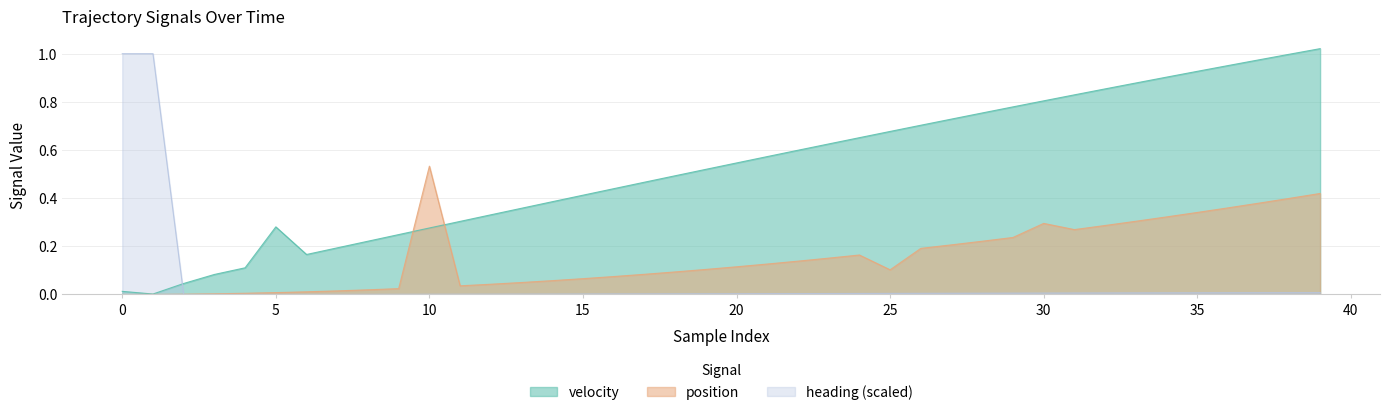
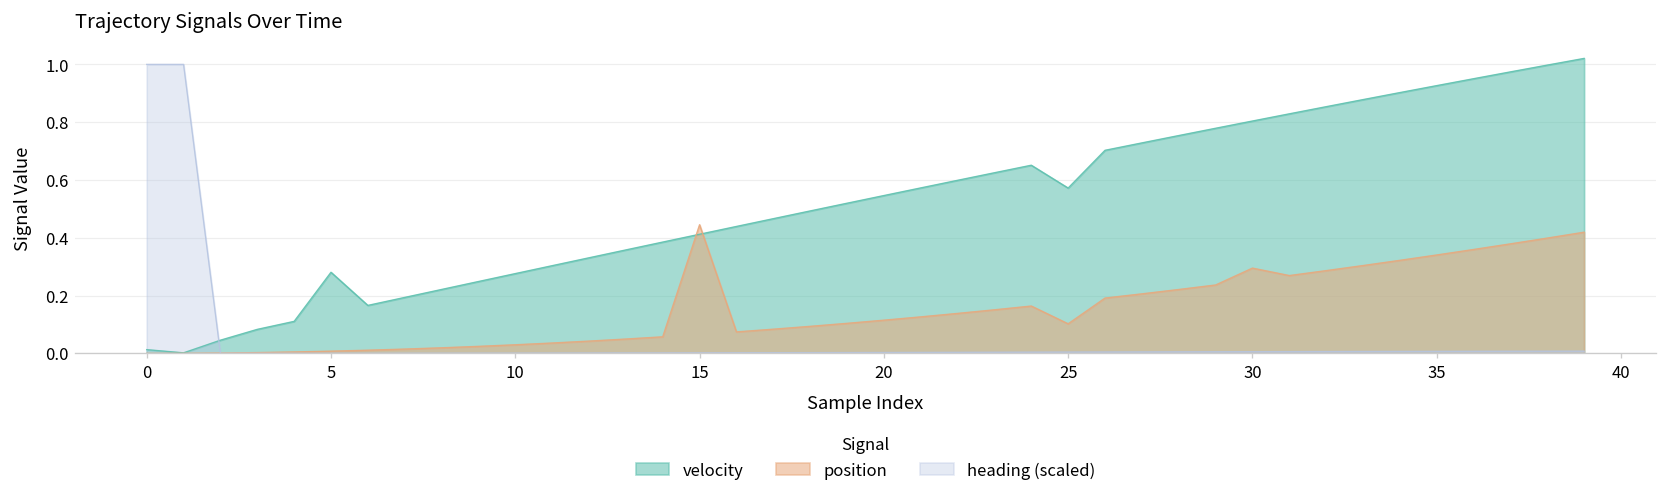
position, 10: 0.53 -> 0.03
position, 15: 0.07 -> 0.45
velocity, 25: 0.68 -> 0.57
